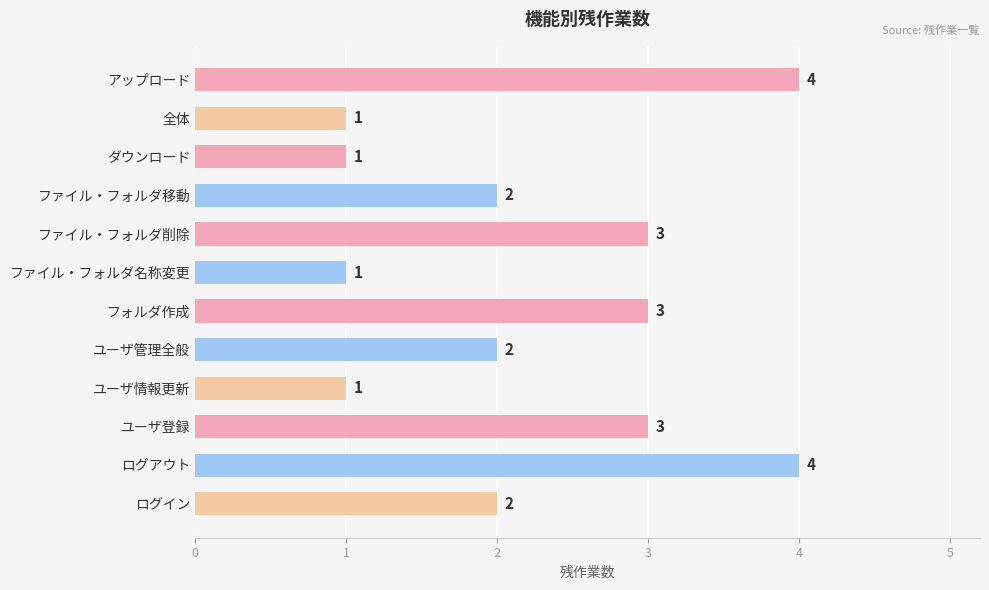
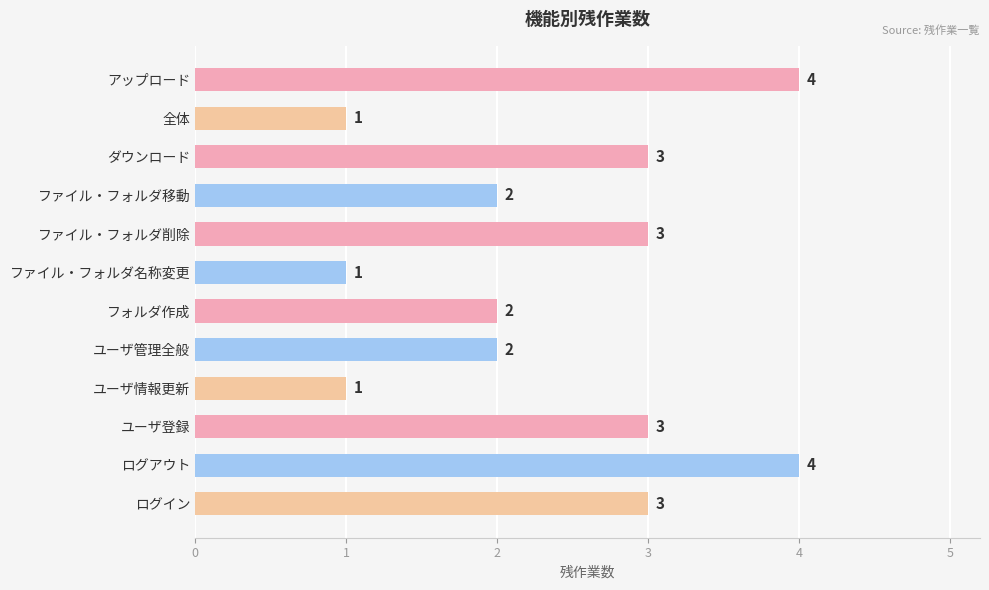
ダウンロード: 1 -> 3
フォルダ作成: 3 -> 2
ログイン: 2 -> 3
